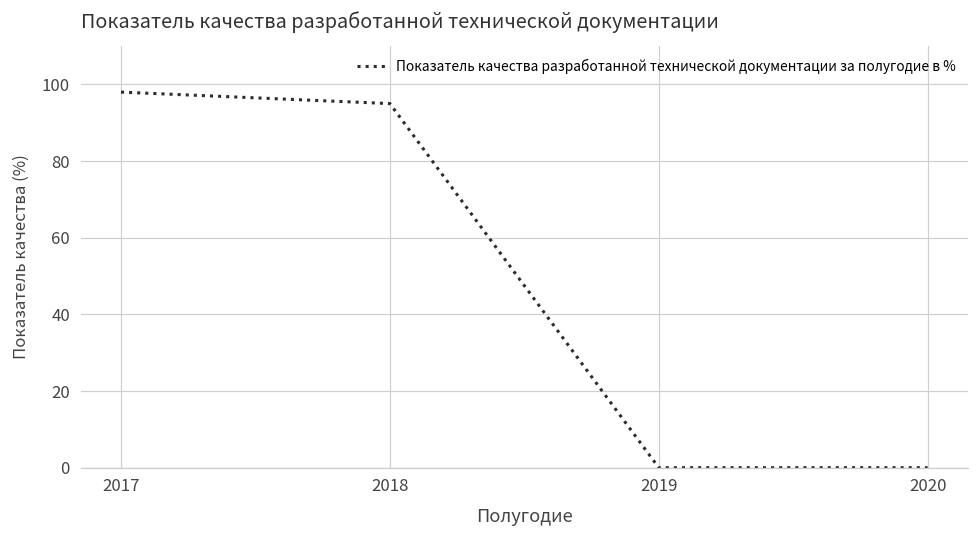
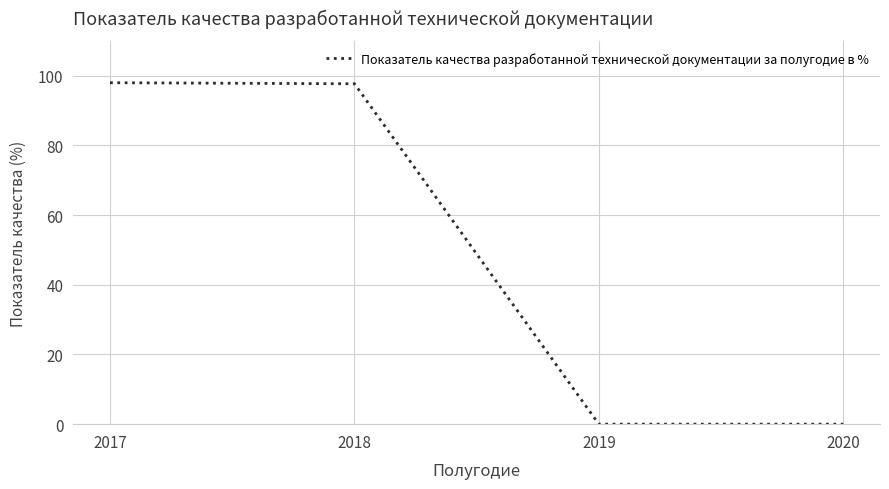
2018: 95 -> 98
